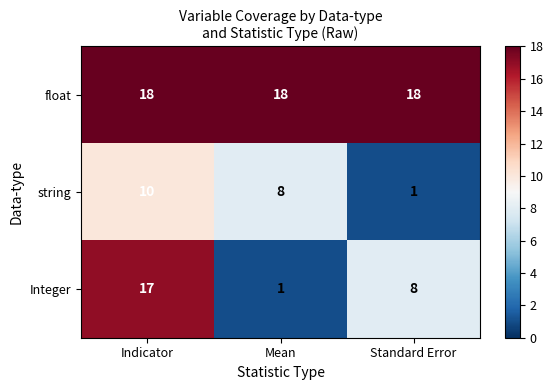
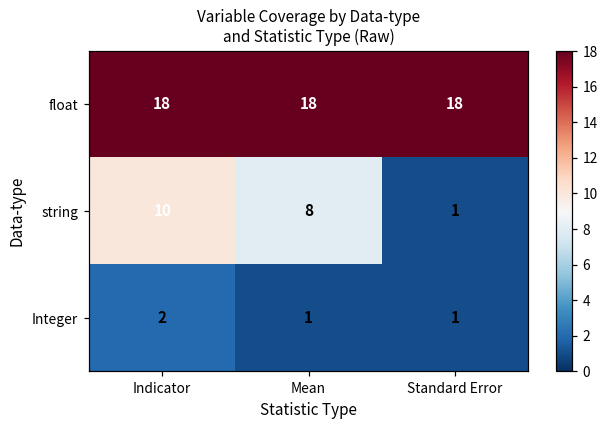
Integer, Indicator: 17 -> 2
Integer, Standard Error: 8 -> 1
